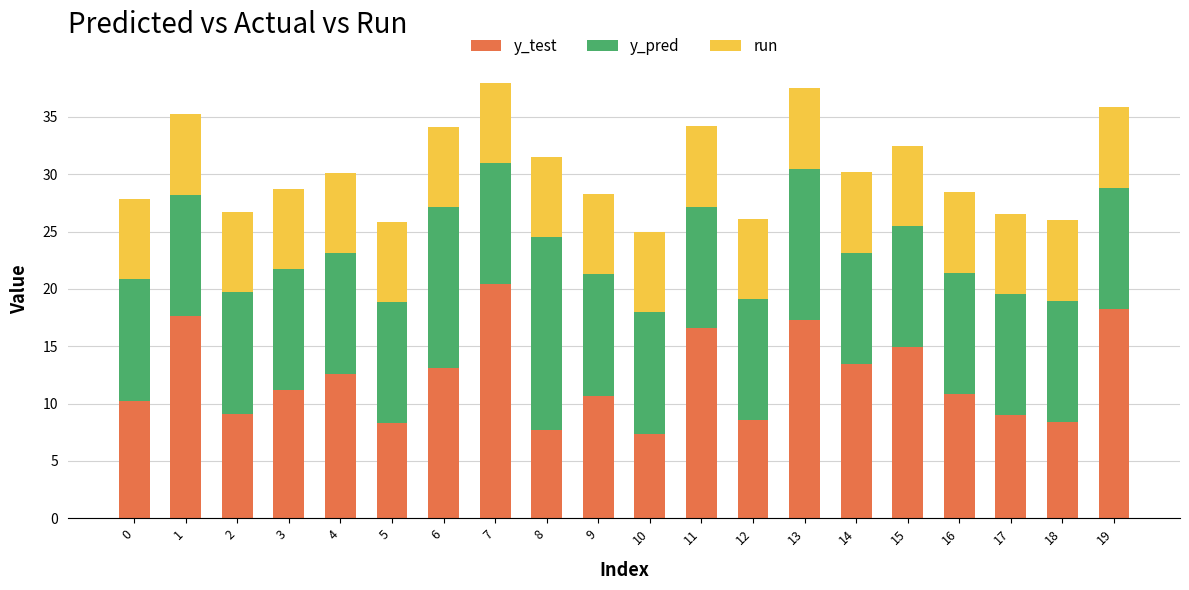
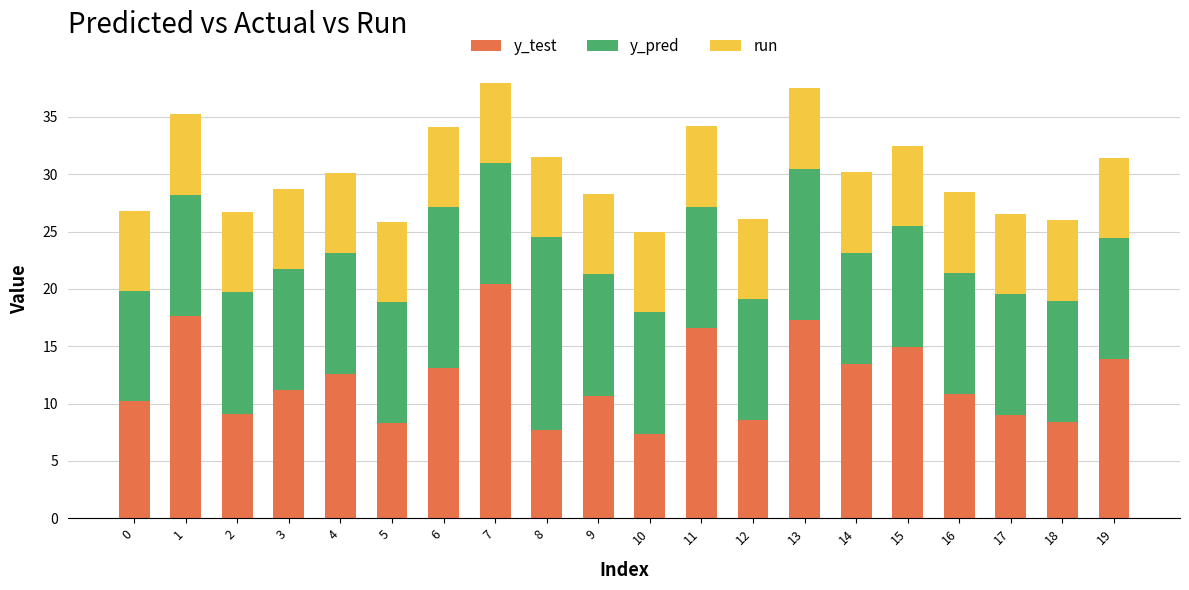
y_pred, 0: 10.6 -> 9.6
y_test, 19: 18.3 -> 13.9
